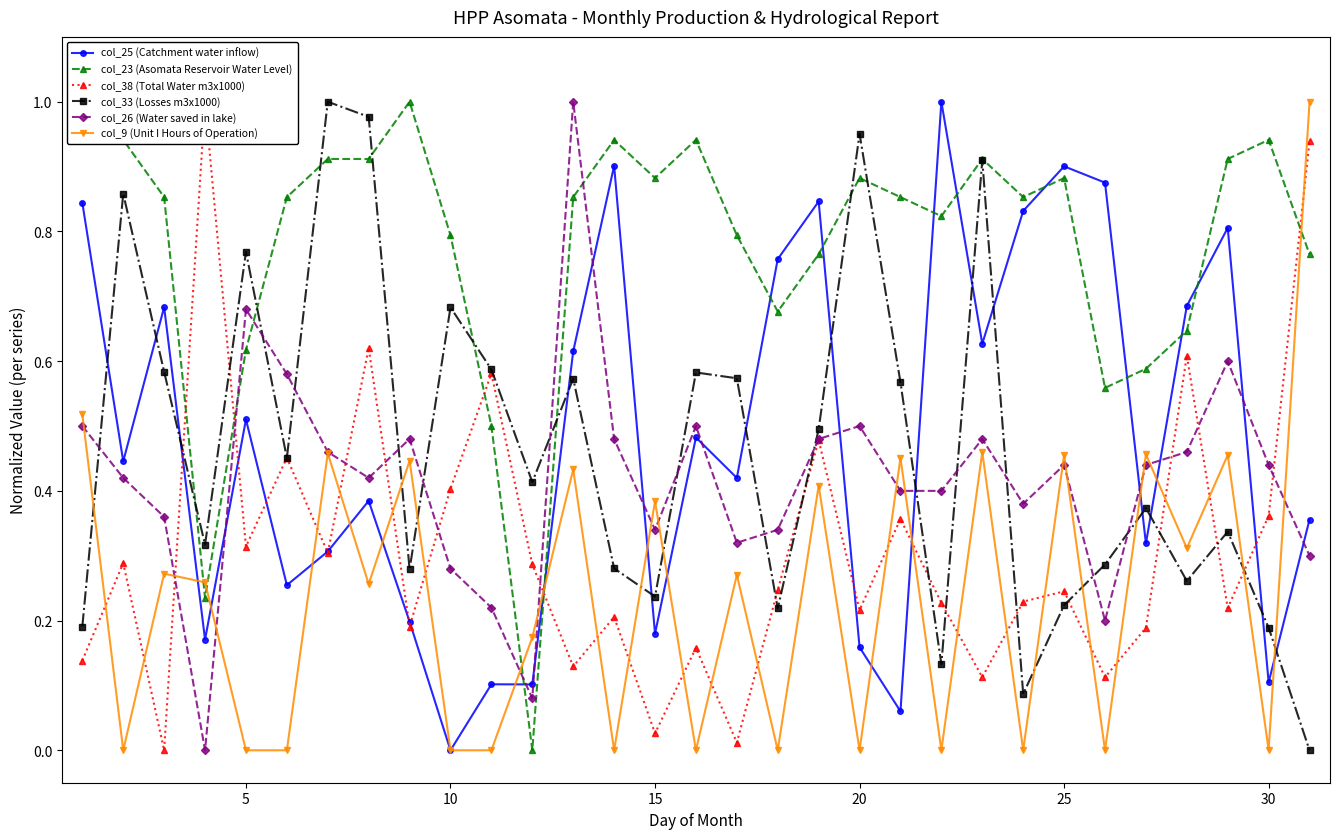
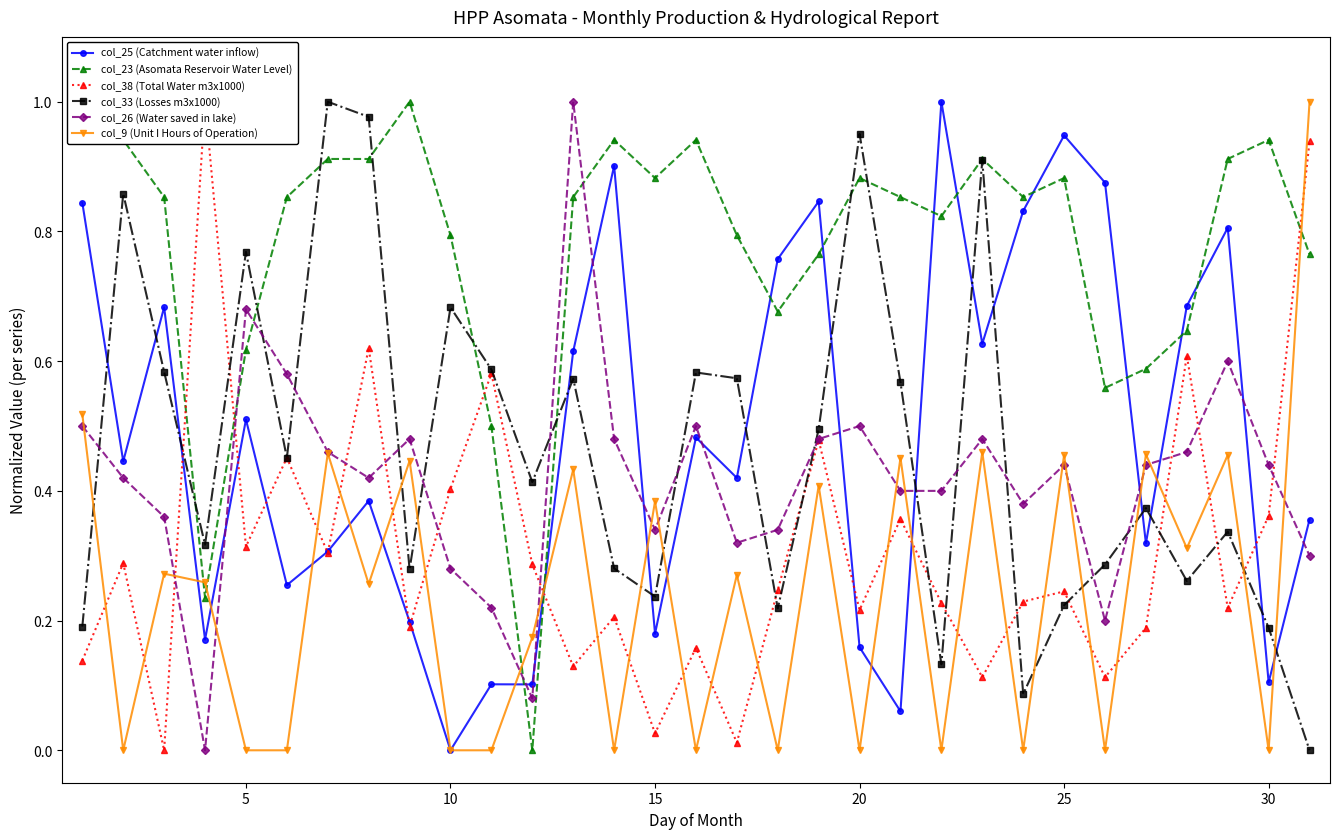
col_25 (Catchment water inflow), 25: 0.90 -> 0.95
